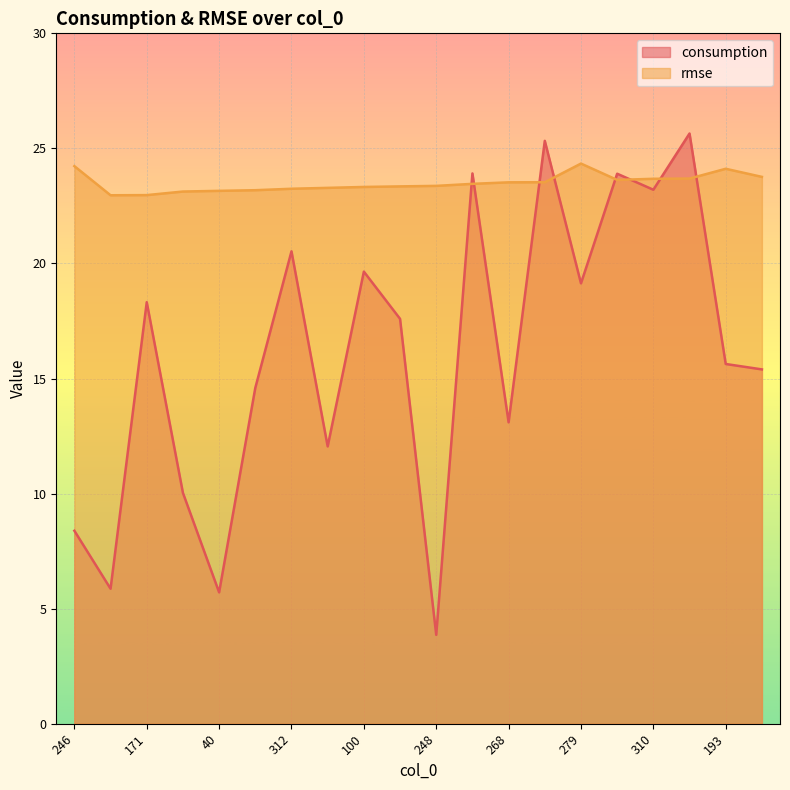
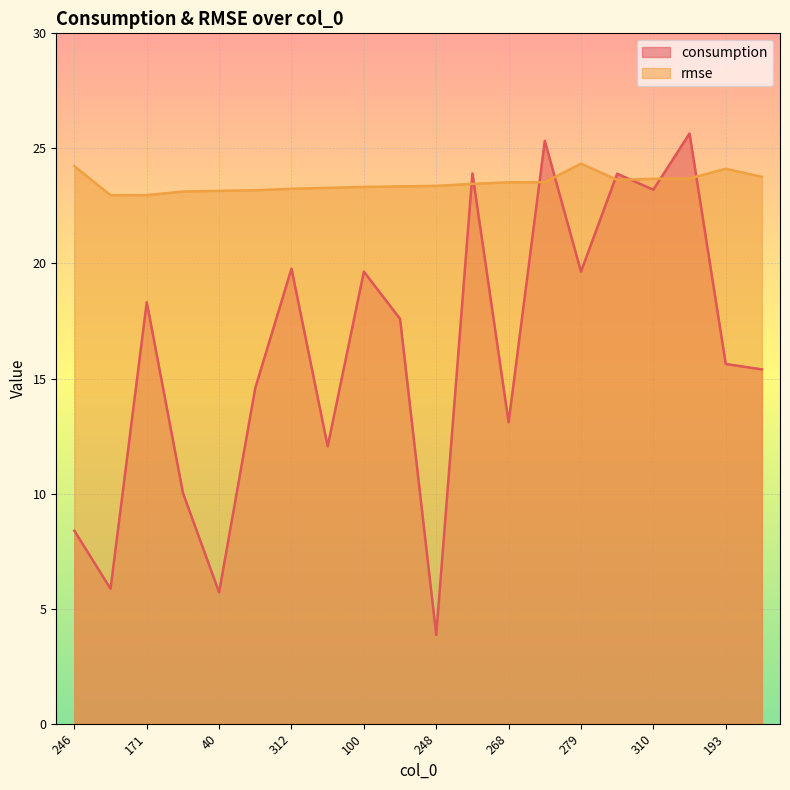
consumption, 312: 20.5 -> 19.8
consumption, 279: 19.1 -> 19.6
